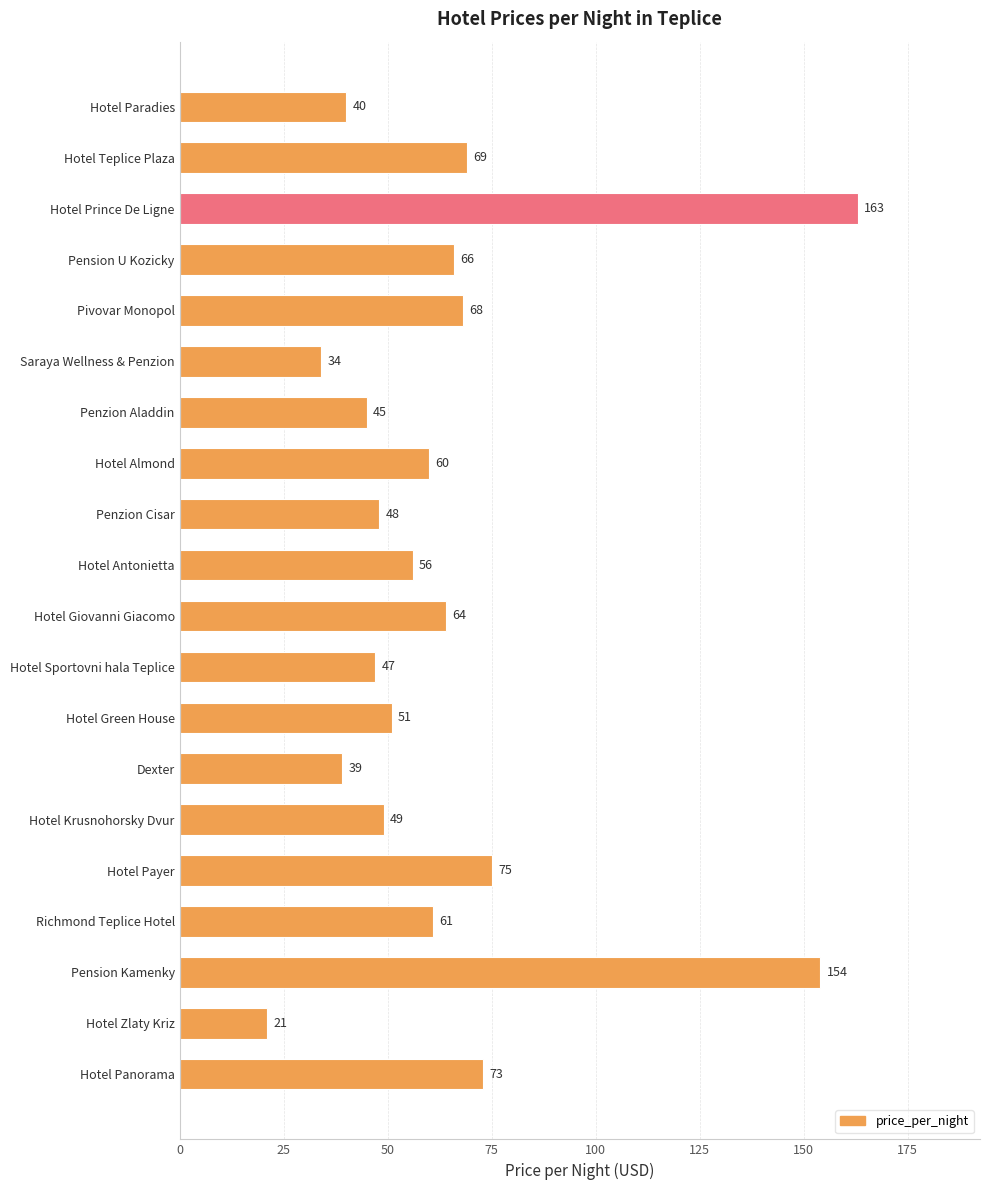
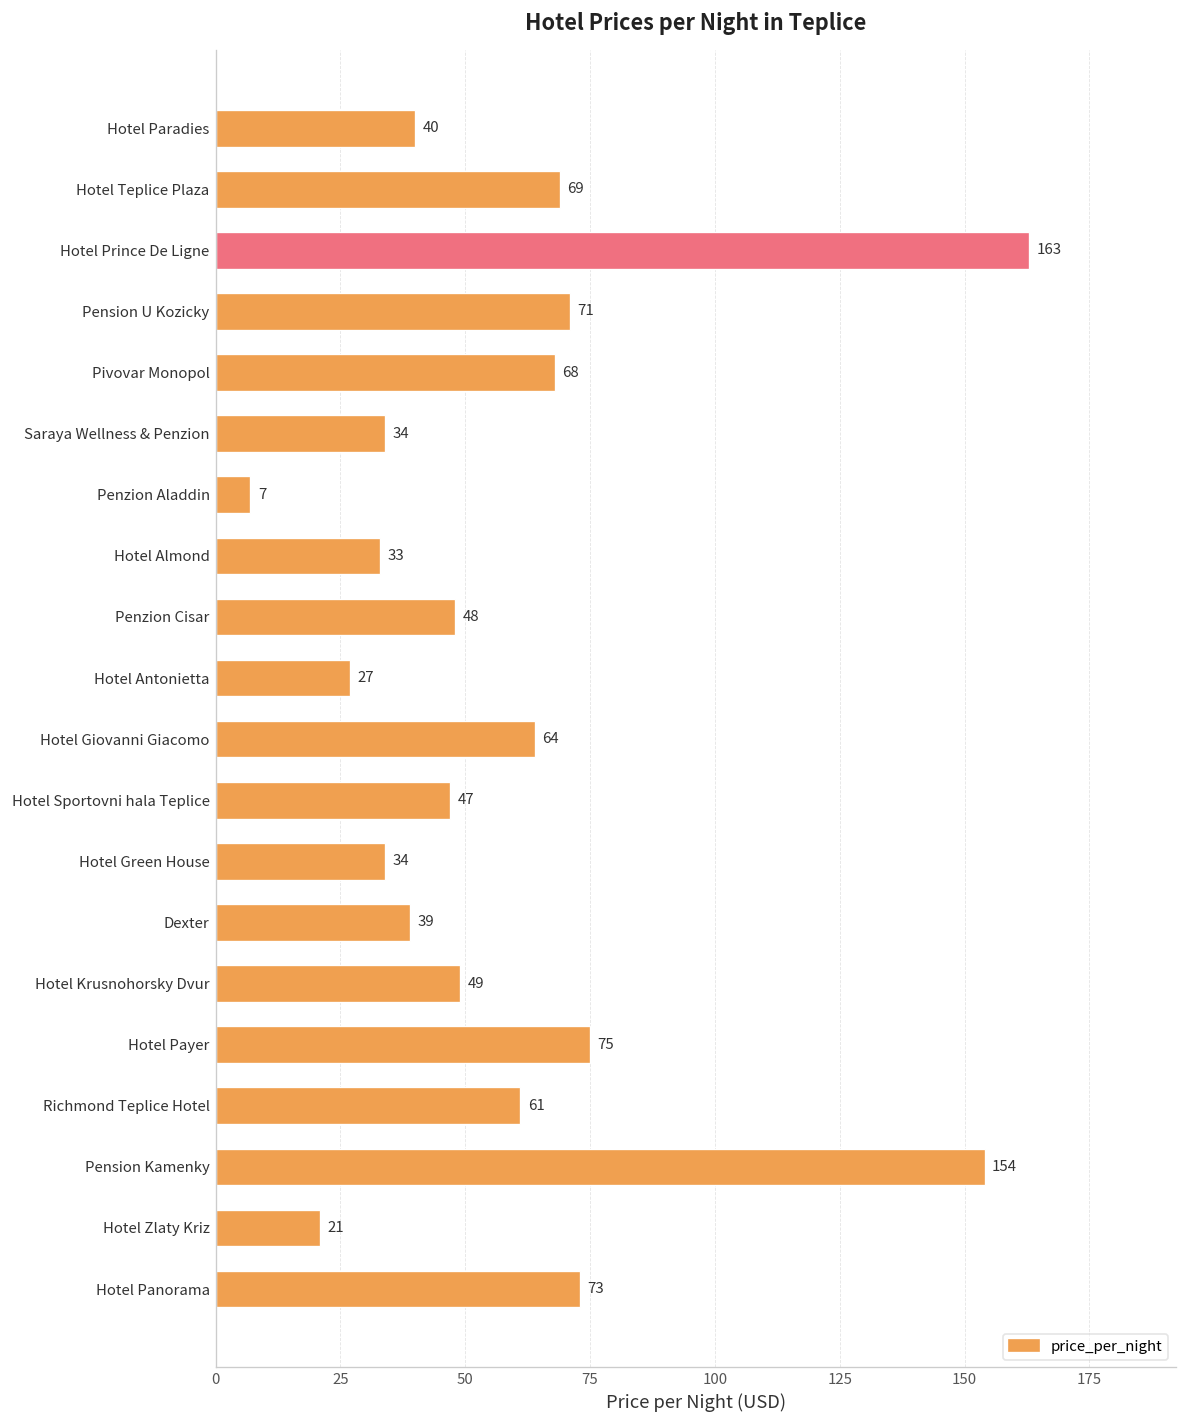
Pension U Kozicky: 66 -> 71
Penzion Aladdin: 45 -> 7
Hotel Almond: 60 -> 33
Hotel Antonietta: 56 -> 27
Hotel Green House: 51 -> 34
